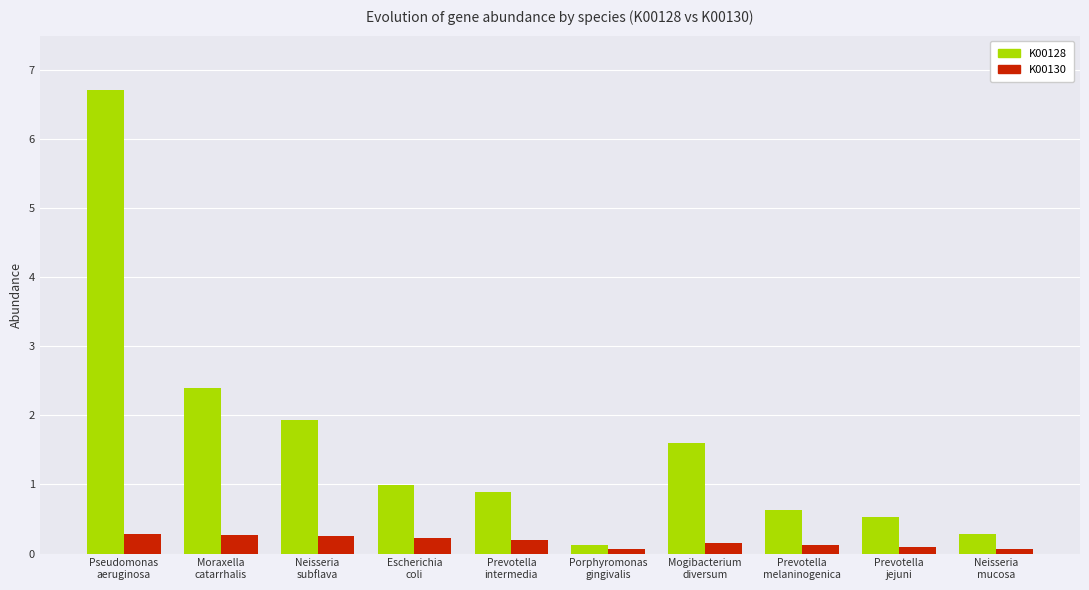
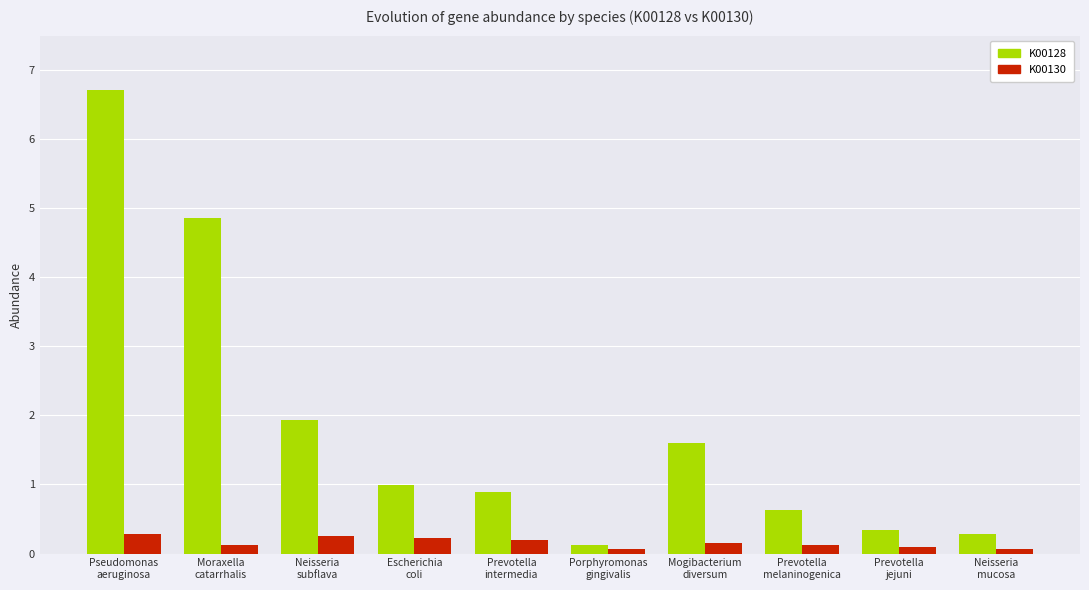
K00128, Moraxella catarrhalis: 2.4 -> 4.9
K00130, Moraxella catarrhalis: 0.3 -> 0.1
K00128, Prevotella jejuni: 0.5 -> 0.3
